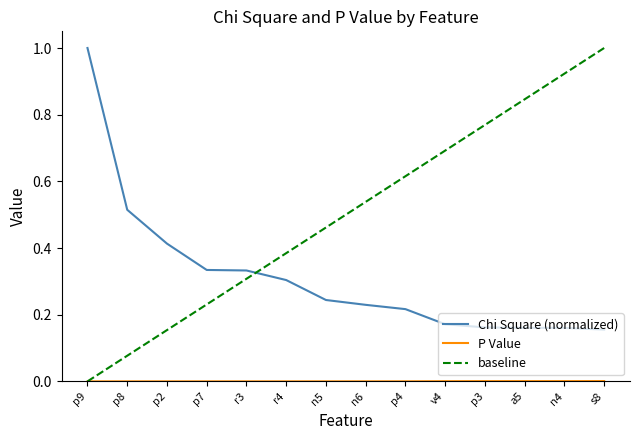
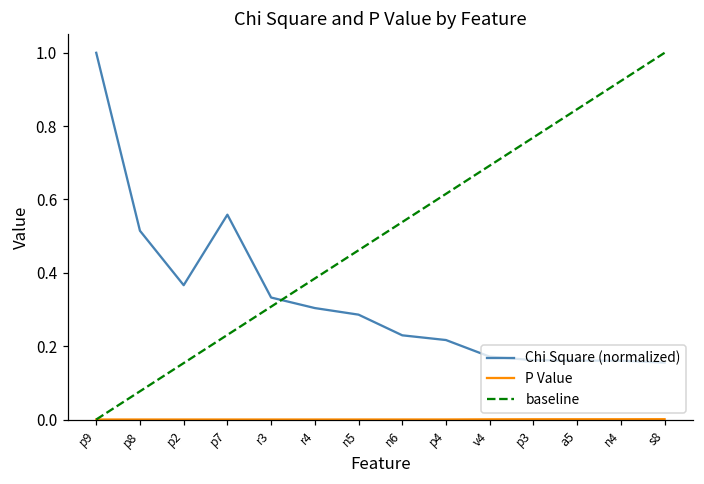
Chi Square (normalized), p2: 0.41 -> 0.37
Chi Square (normalized), p7: 0.33 -> 0.56
Chi Square (normalized), n5: 0.24 -> 0.29
